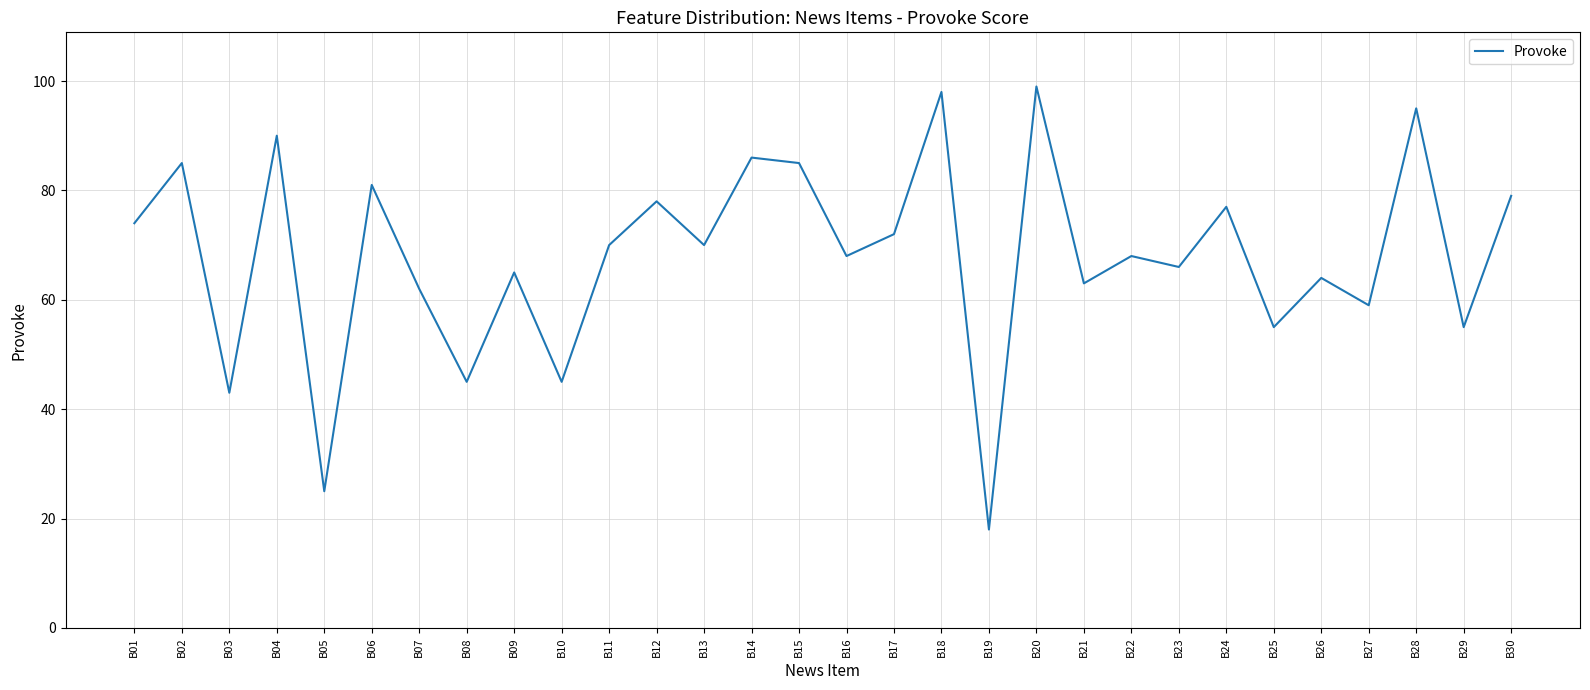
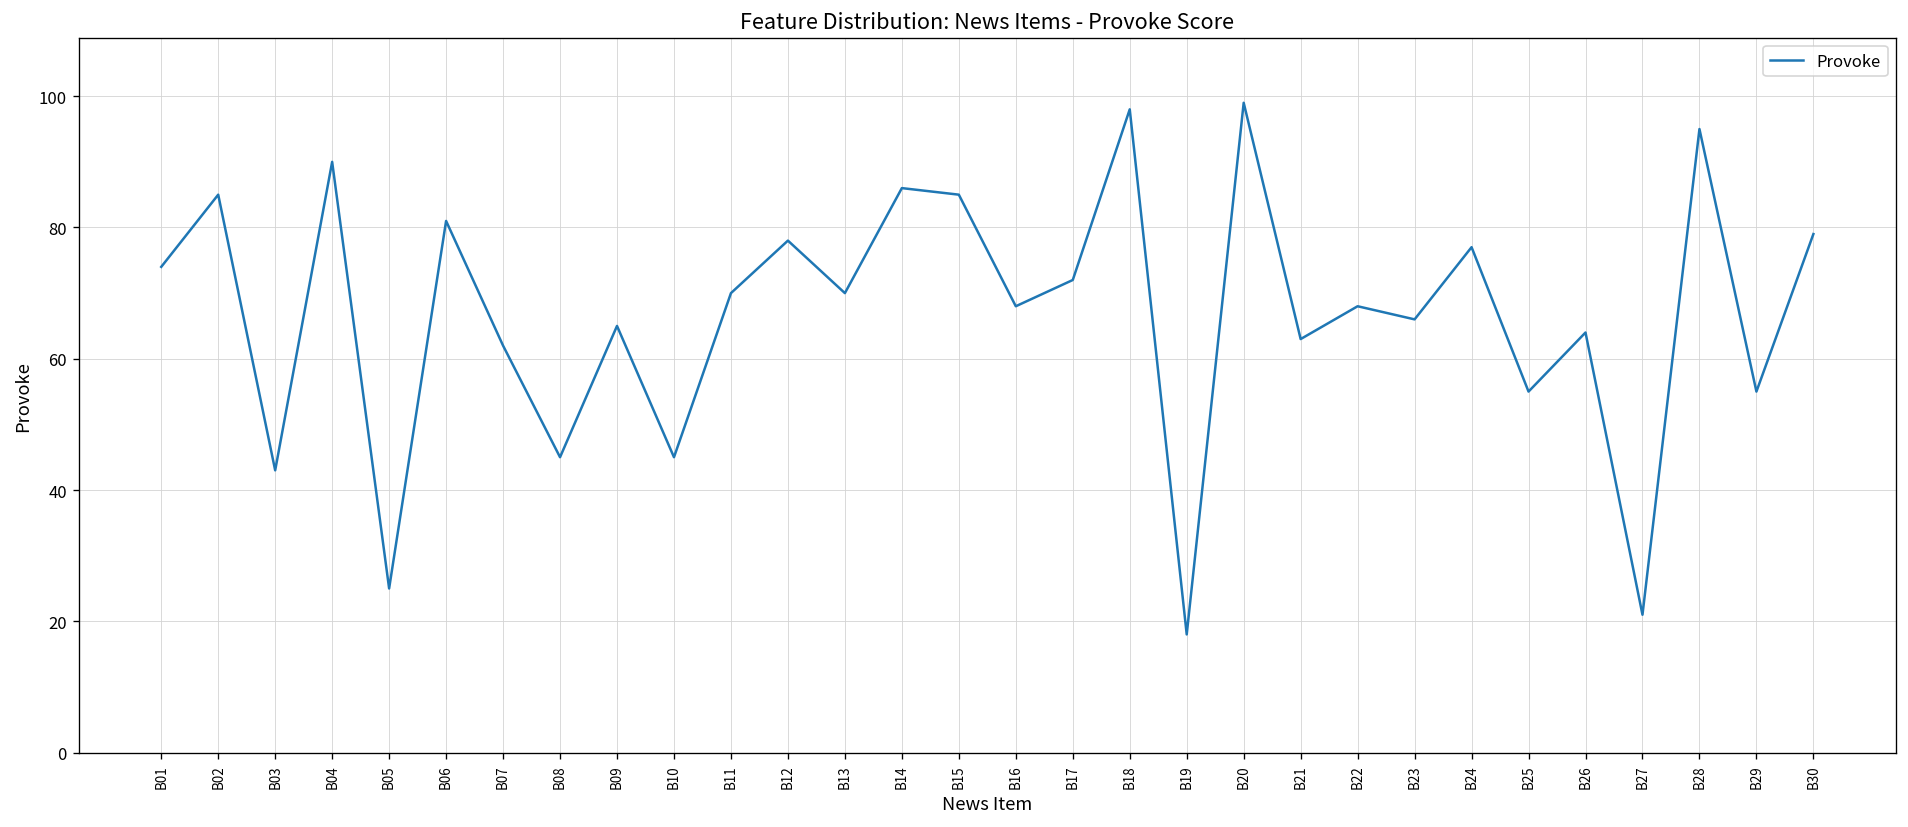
B27: 59 -> 21
